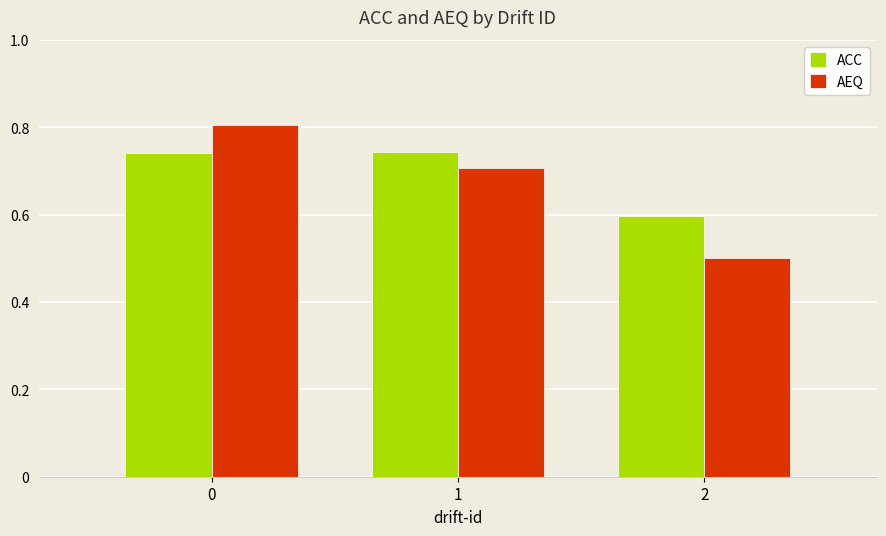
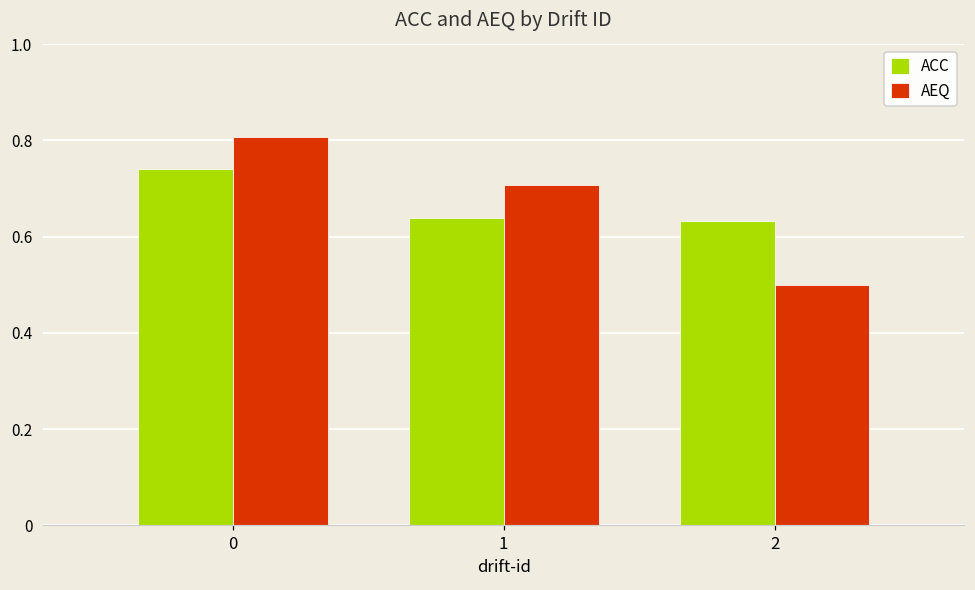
ACC, 1: 0.74 -> 0.64
ACC, 2: 0.60 -> 0.63
